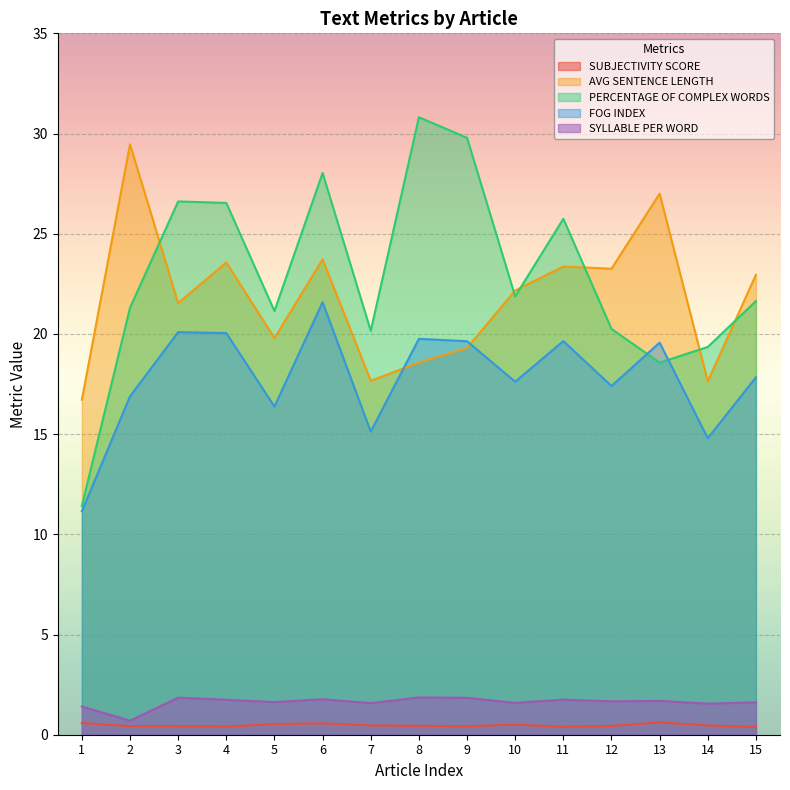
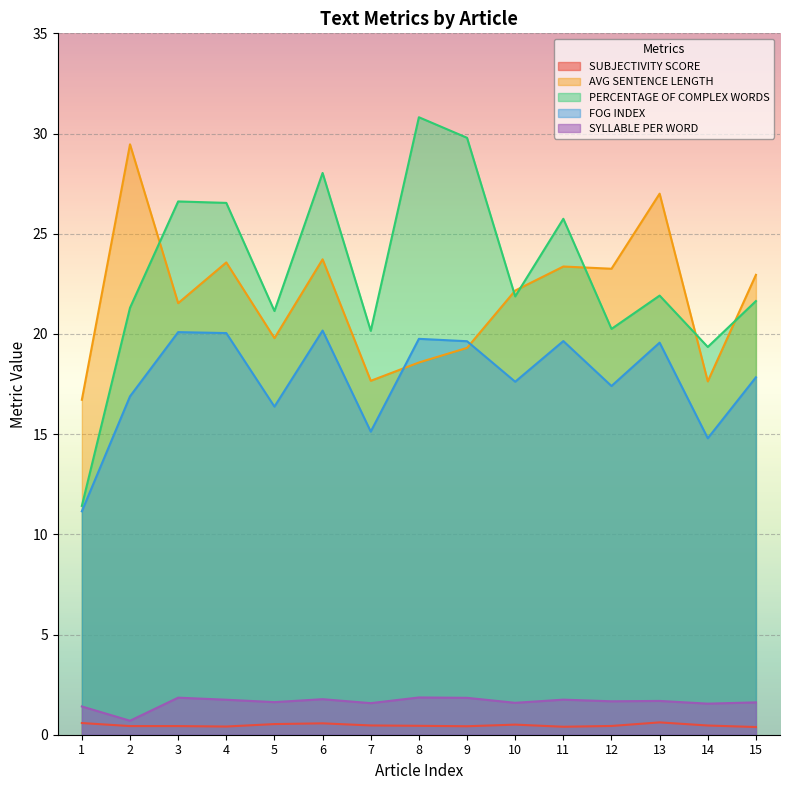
FOG INDEX, 6: 21.6 -> 20.2
PERCENTAGE OF COMPLEX WORDS, 13: 18.6 -> 21.9
